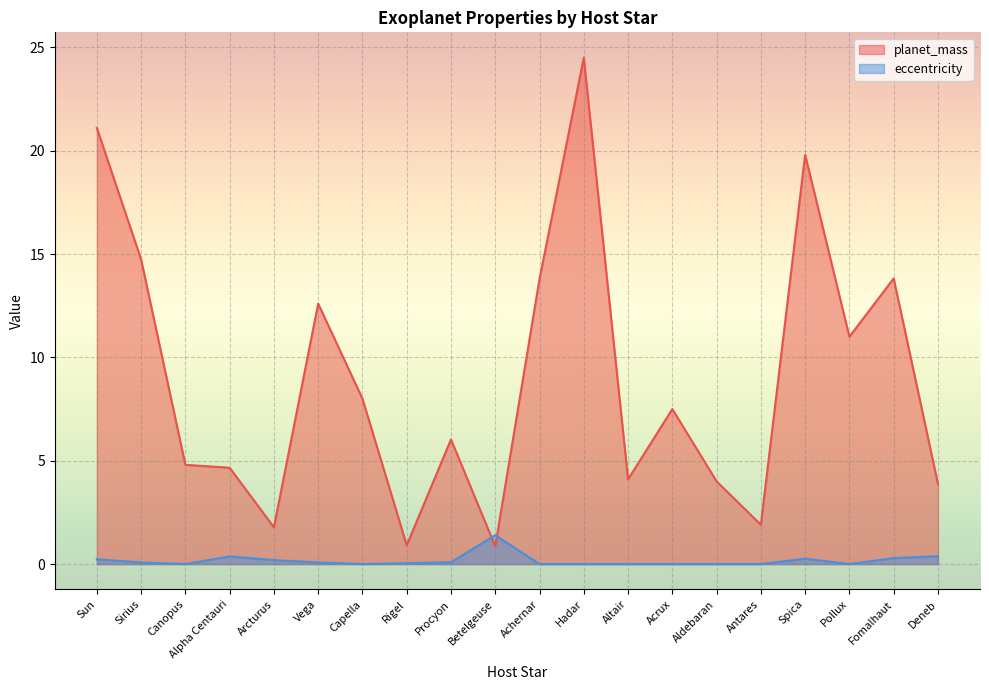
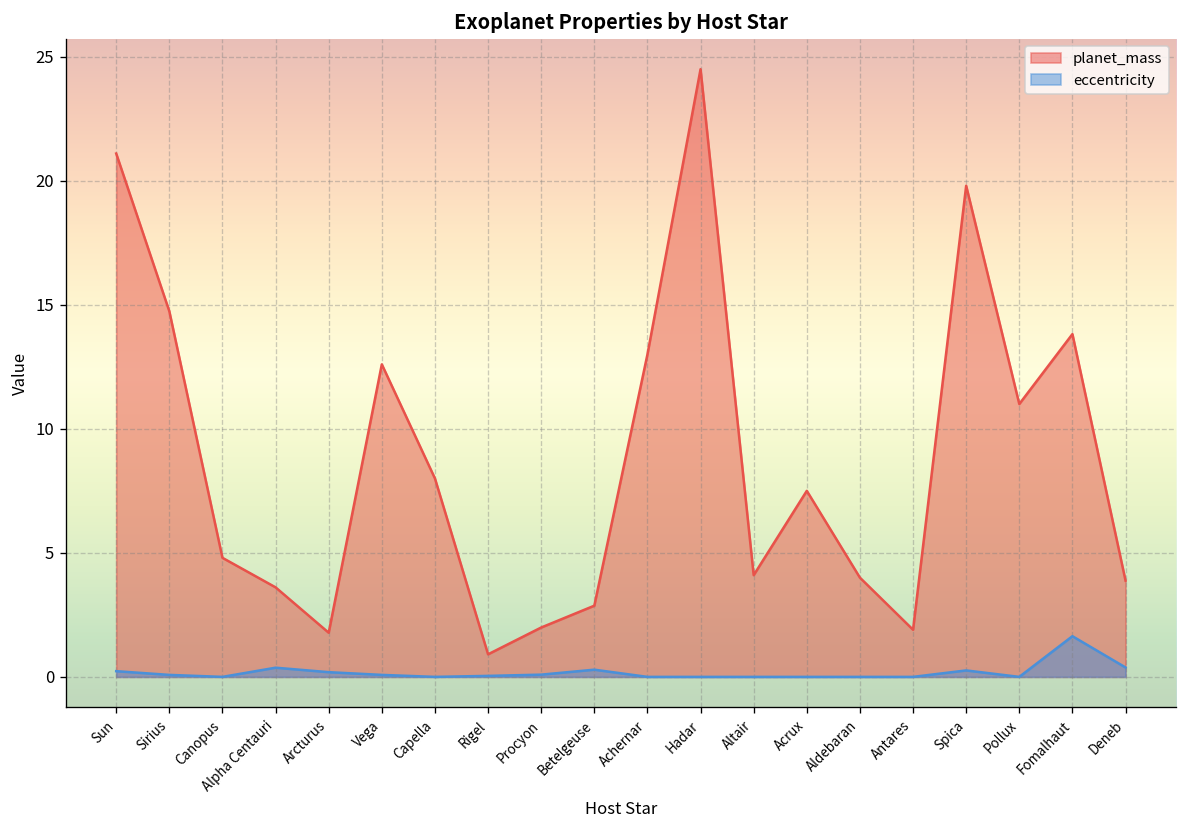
planet_mass, Alpha Centauri: 4.7 -> 3.6
planet_mass, Procyon: 6.0 -> 2.0
planet_mass, Betelgeuse: 0.9 -> 2.9
eccentricity, Betelgeuse: 1.4 -> 0.3
planet_mass, Achernar: 13.8 -> 13.0
eccentricity, Fomalhaut: 0.3 -> 1.6
